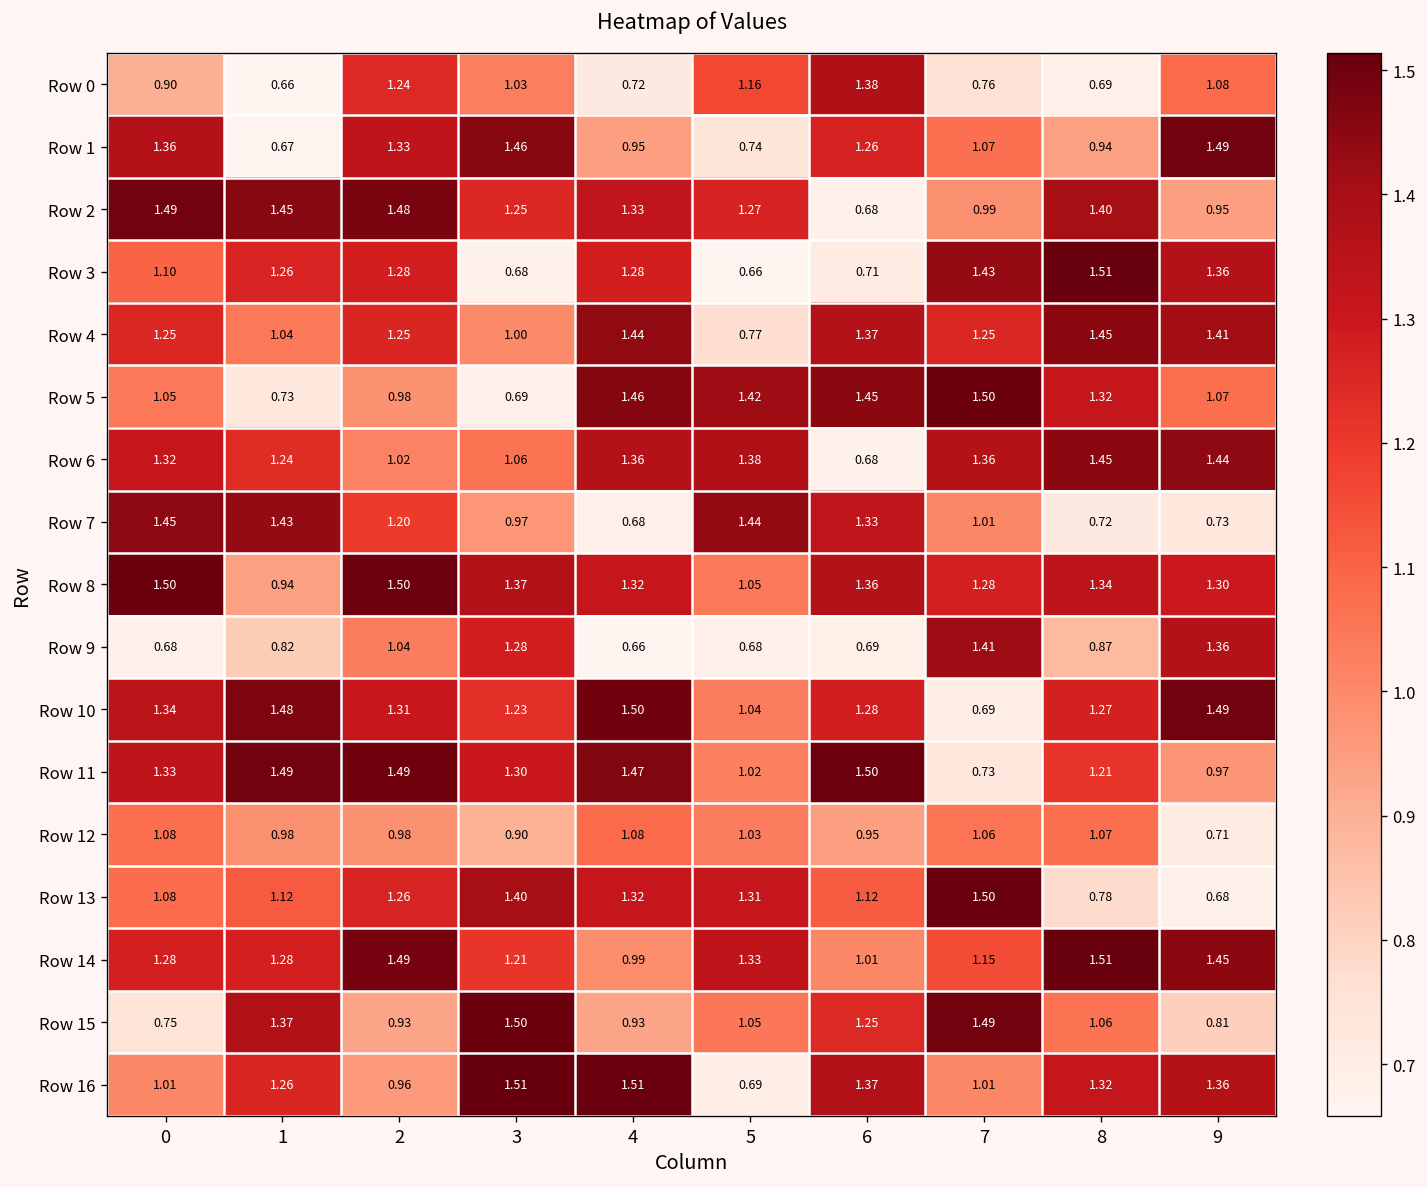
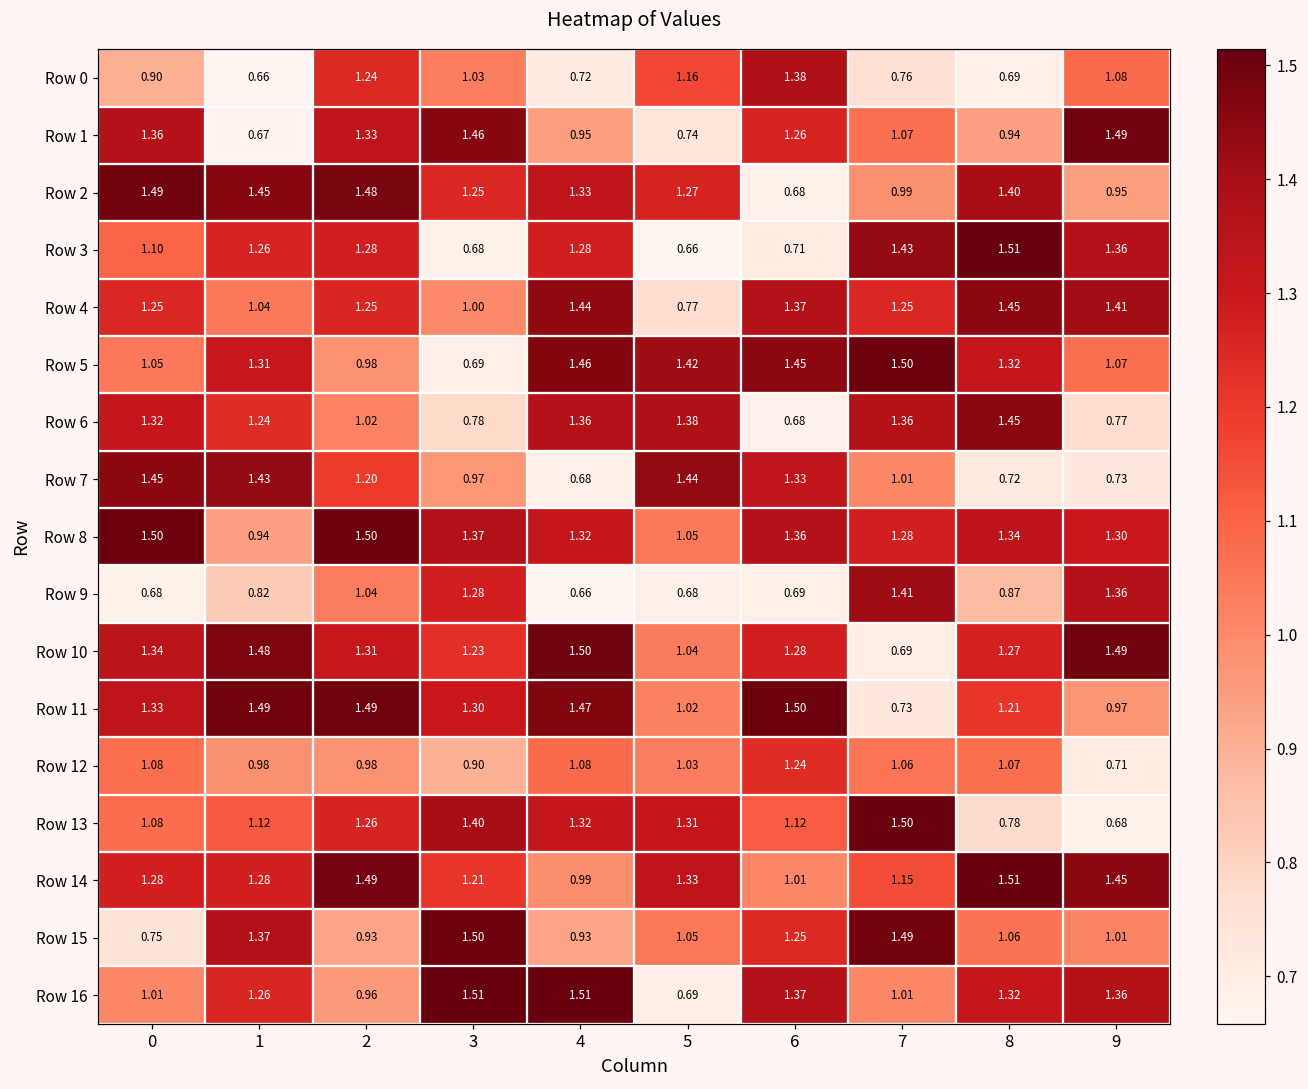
Row 5, 1: 0.73 -> 1.31
Row 6, 3: 1.06 -> 0.78
Row 6, 9: 1.44 -> 0.77
Row 12, 6: 0.95 -> 1.24
Row 15, 9: 0.81 -> 1.01
